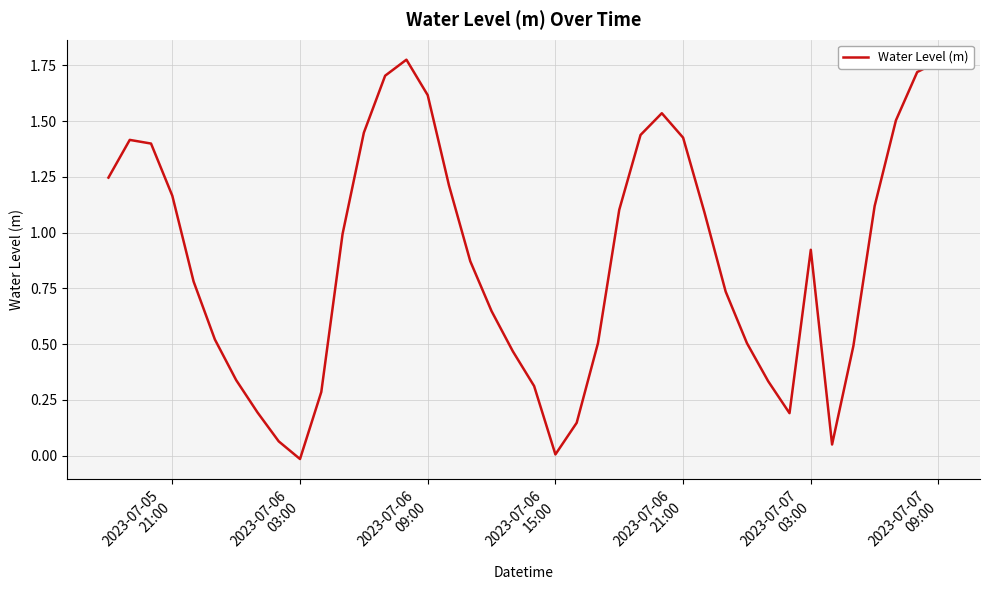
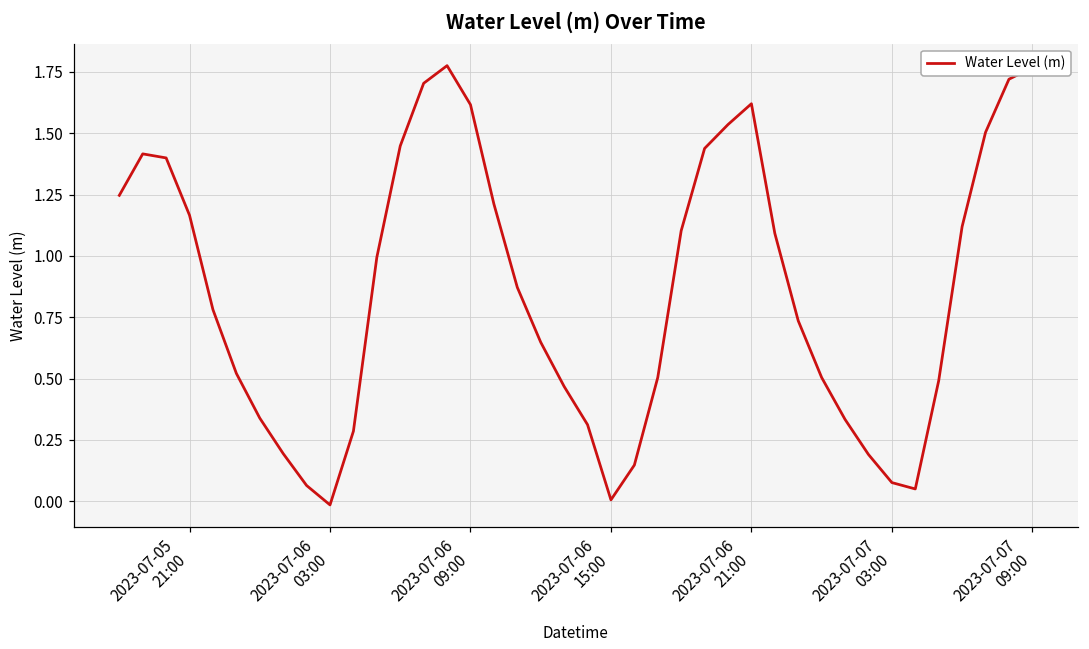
2023-07-06 21:00: 1.43 -> 1.62
2023-07-07 03:00: 0.92 -> 0.08
